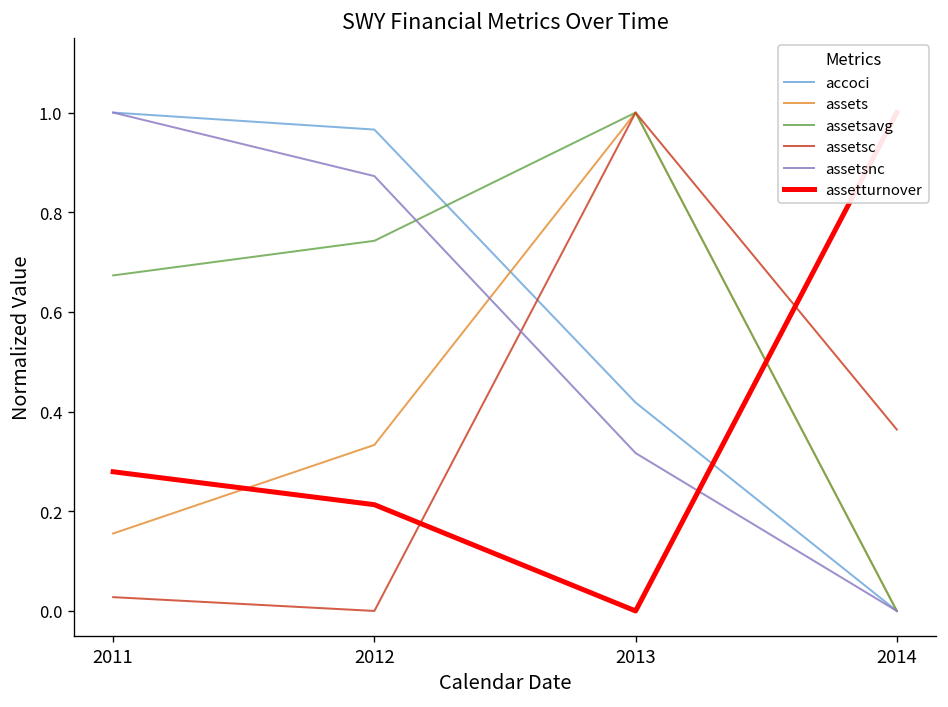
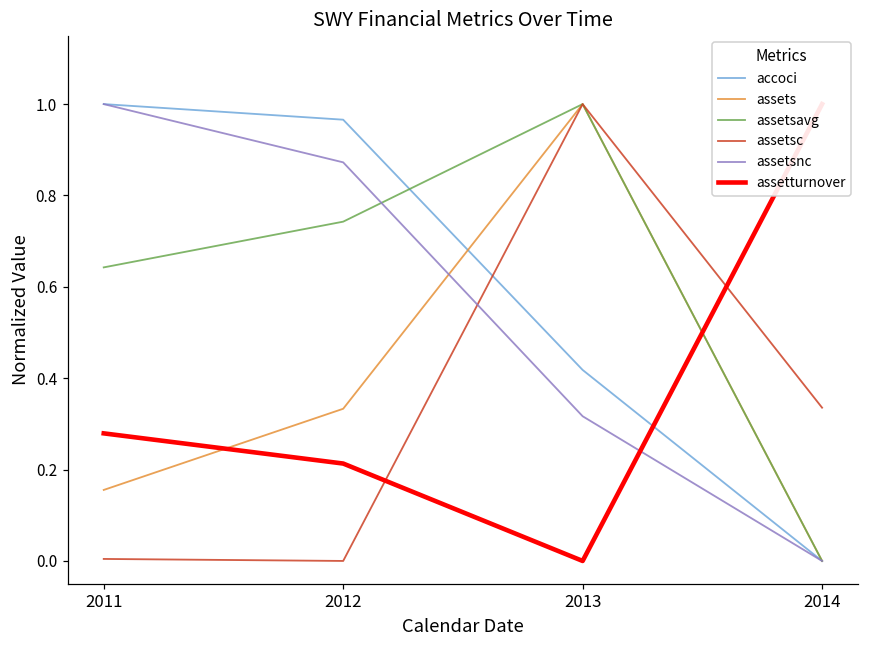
assetsavg, 2011: 0.67 -> 0.64
assetsc, 2011: 0.03 -> 0.00
assetsc, 2014: 0.36 -> 0.34
